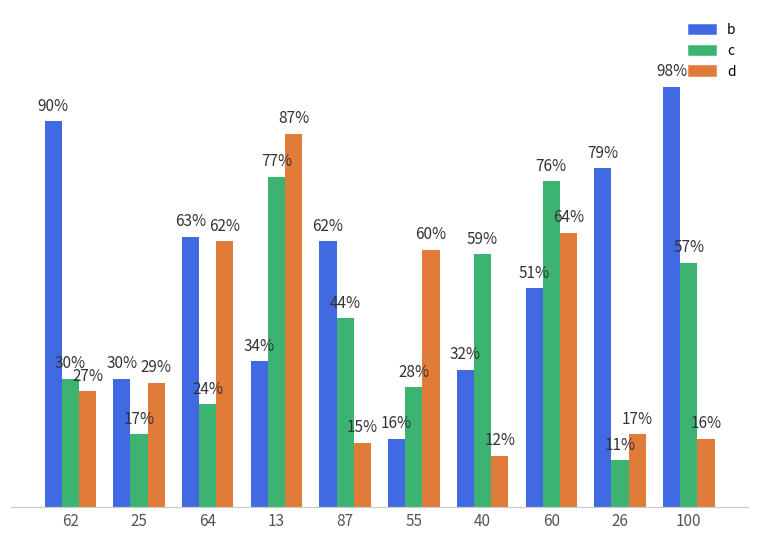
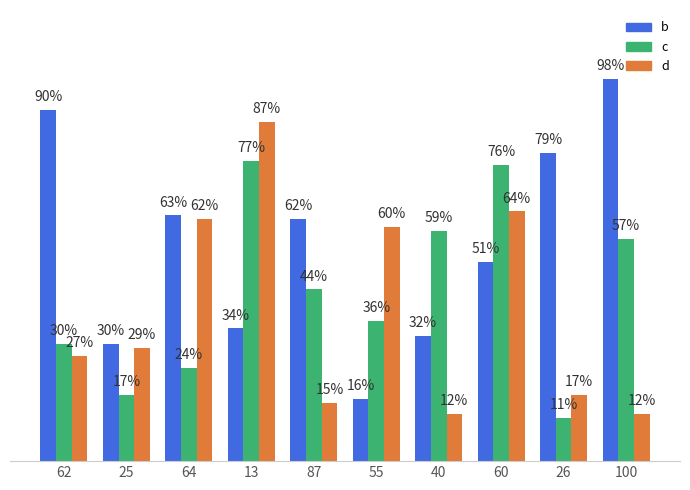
c, 55: 28% -> 36%
d, 100: 16% -> 12%
